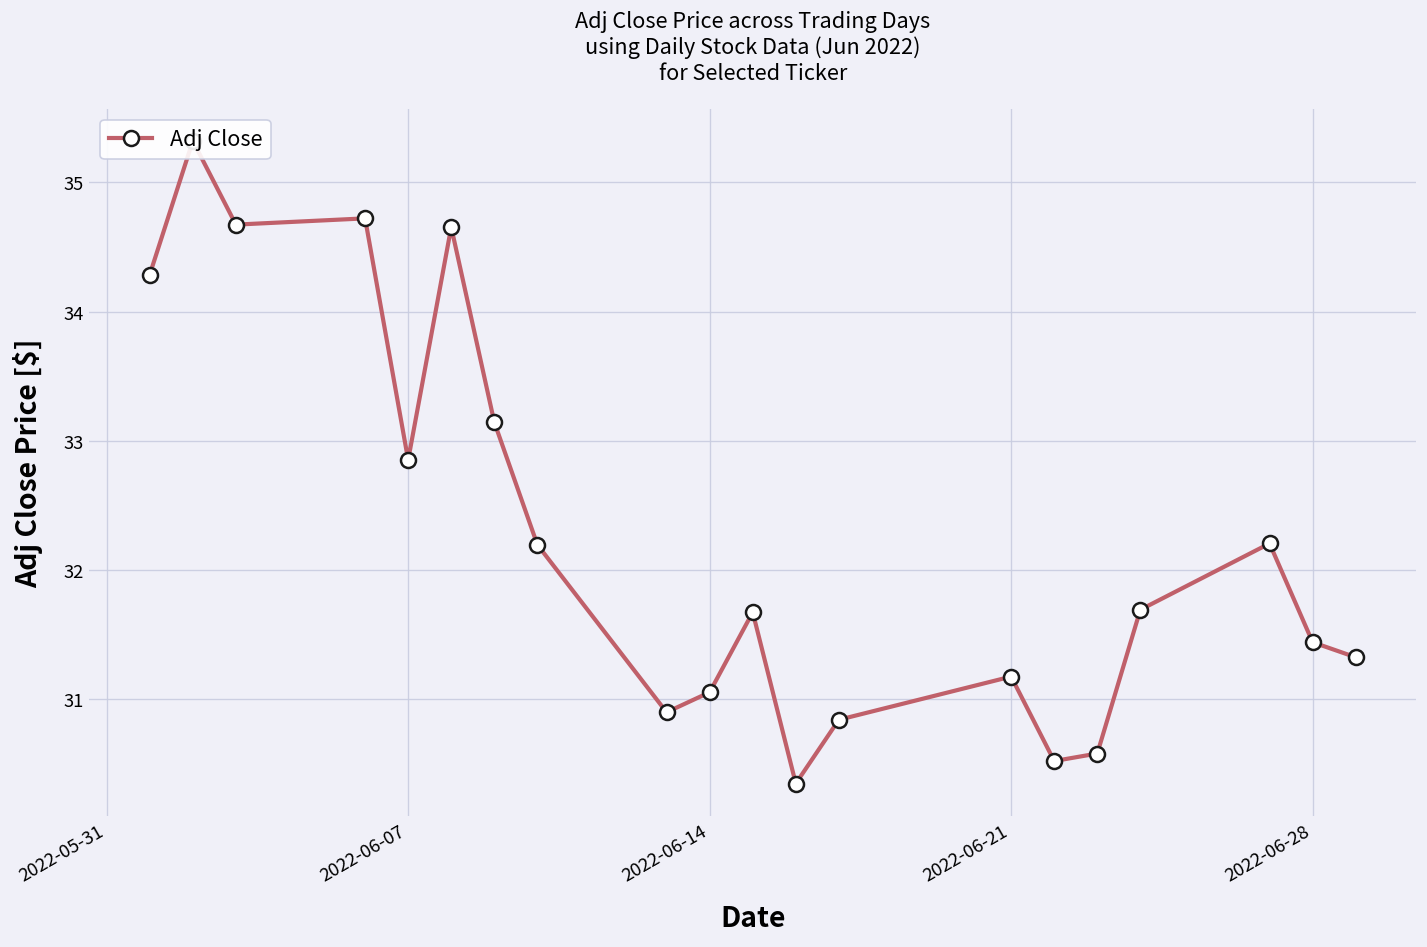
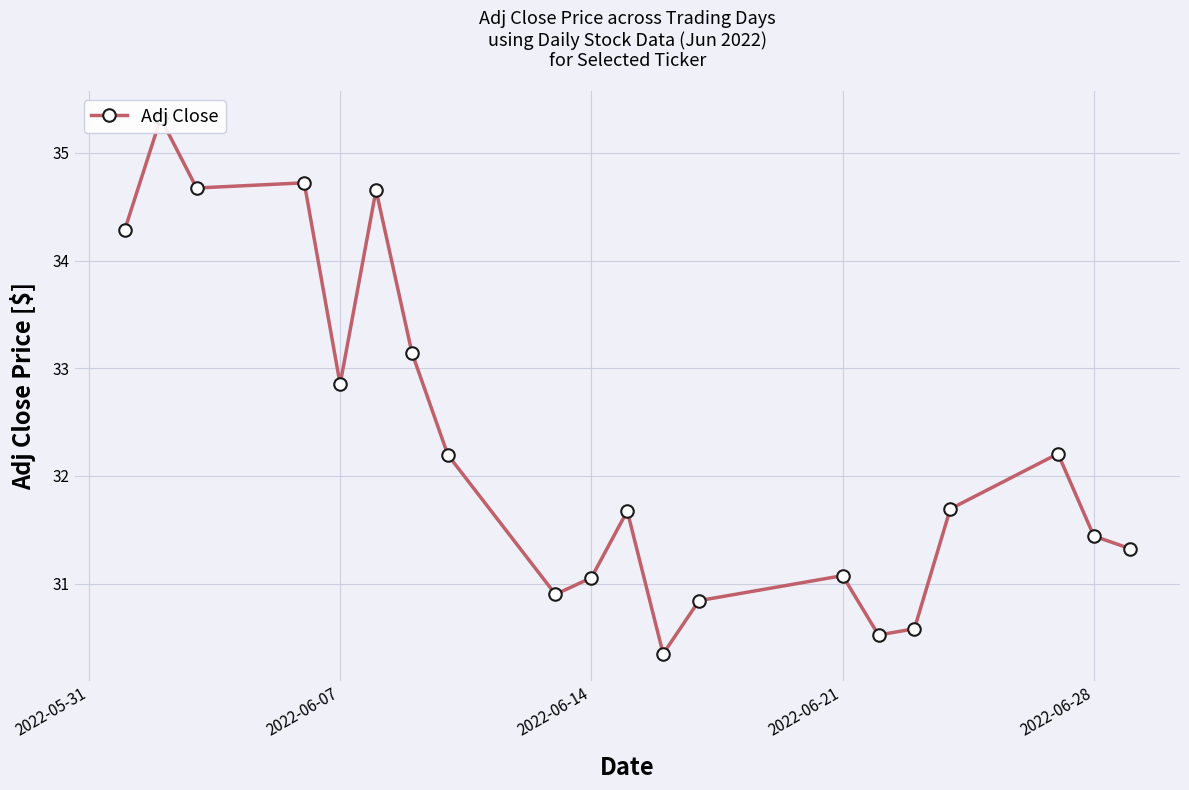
2022-06-21: 31.18 -> 31.07
